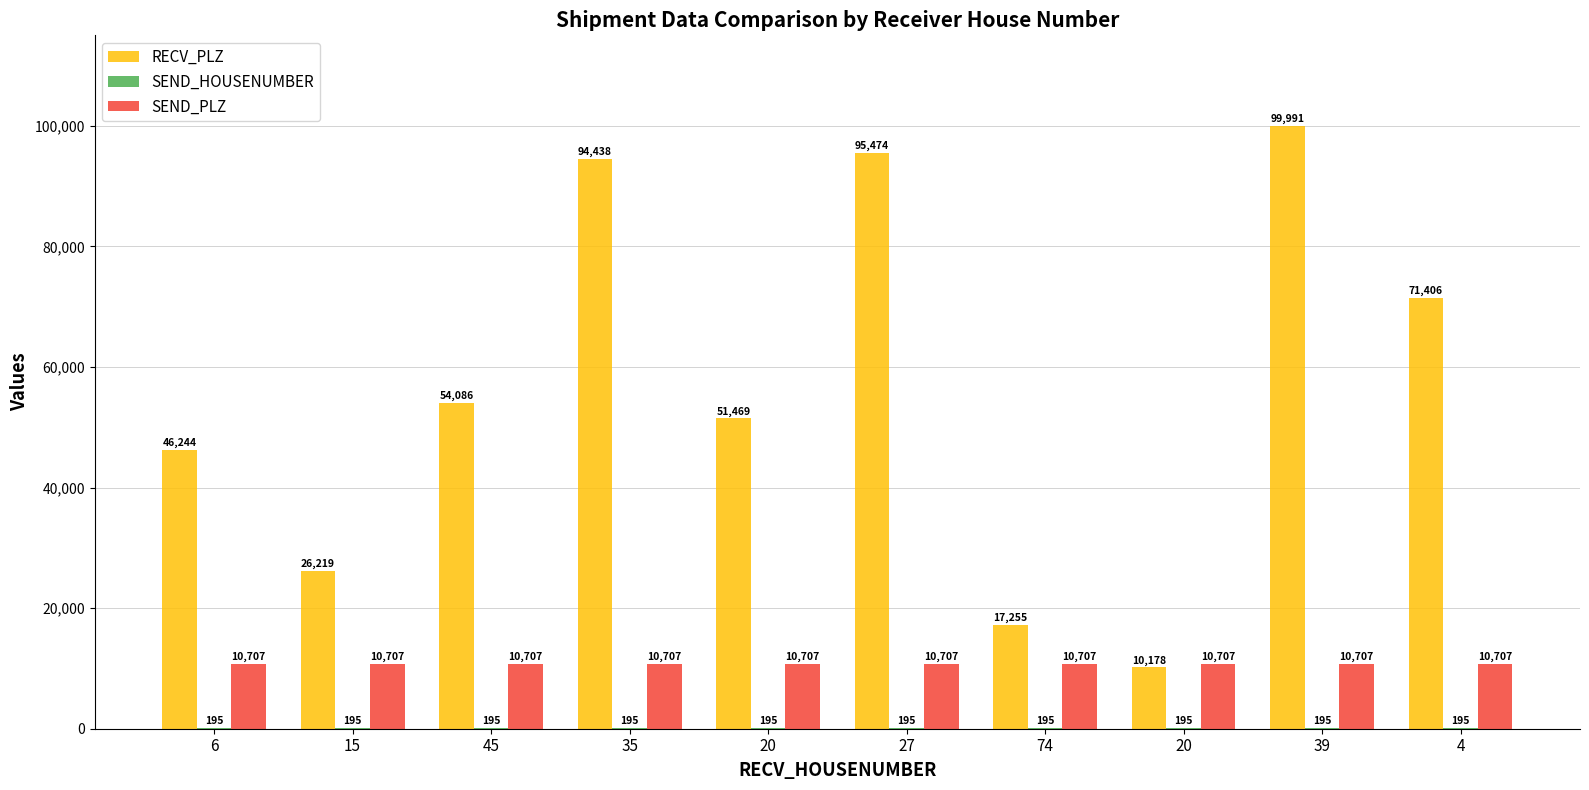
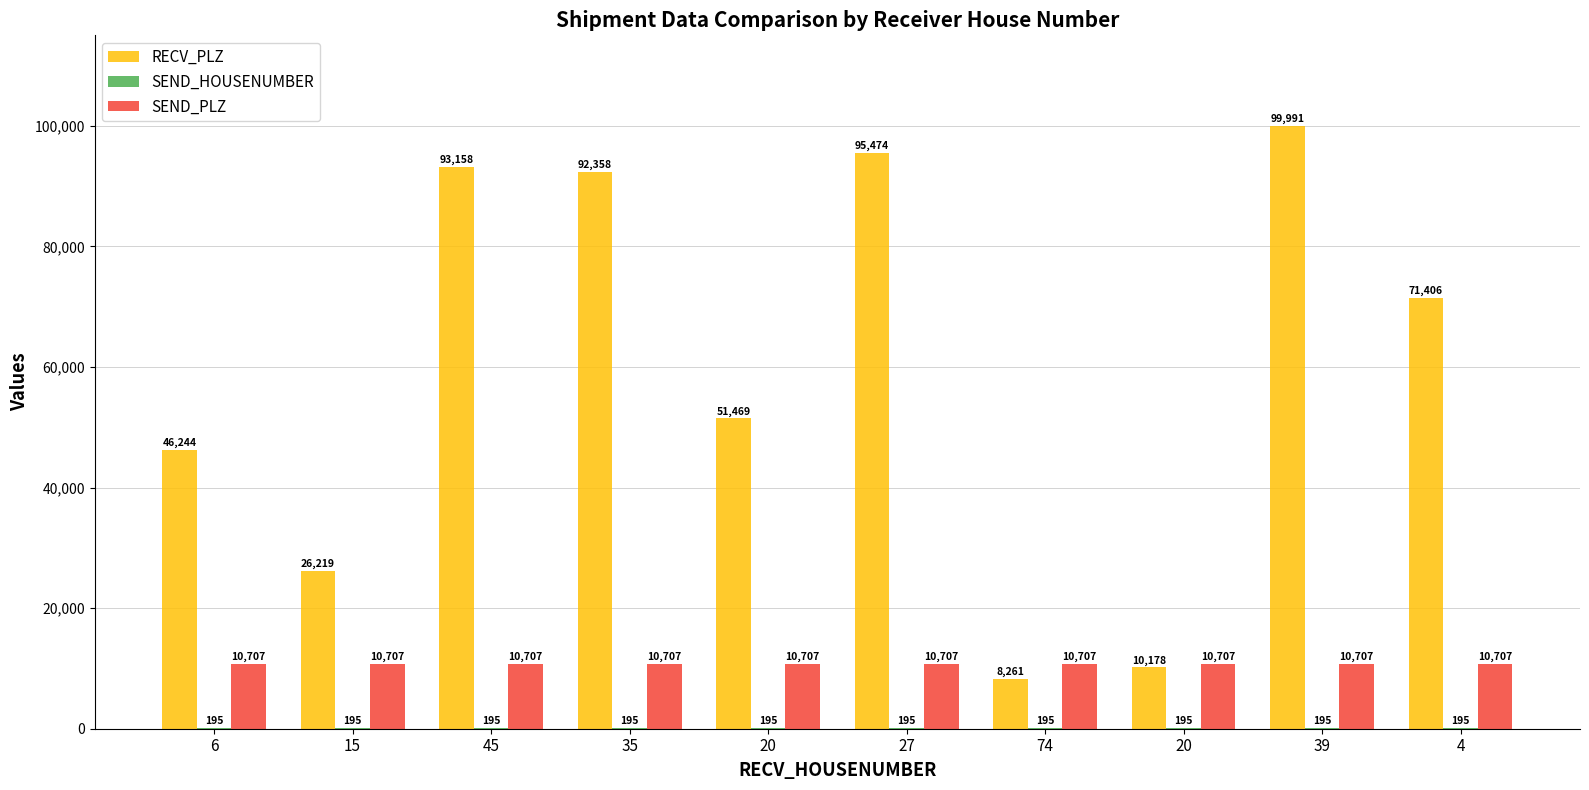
RECV_PLZ, 45: 54,086 -> 93,158
RECV_PLZ, 35: 94,438 -> 92,358
RECV_PLZ, 74: 17,255 -> 8,261
